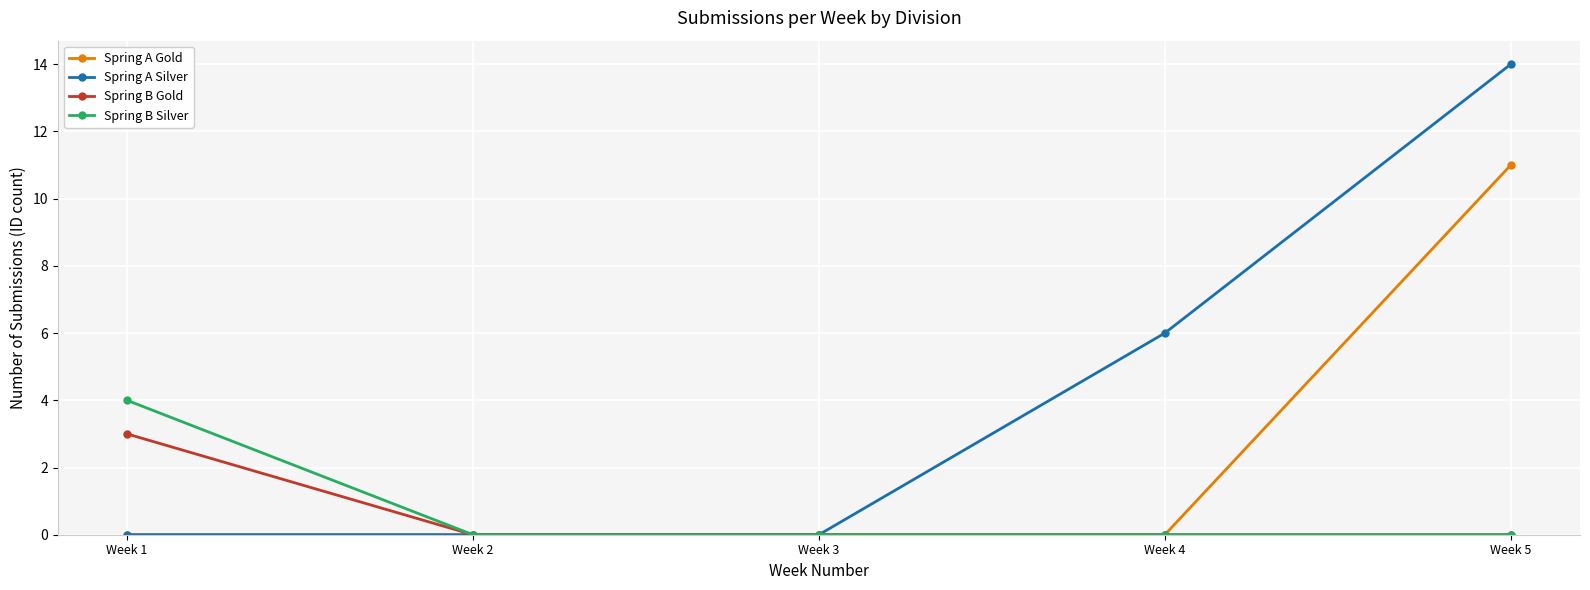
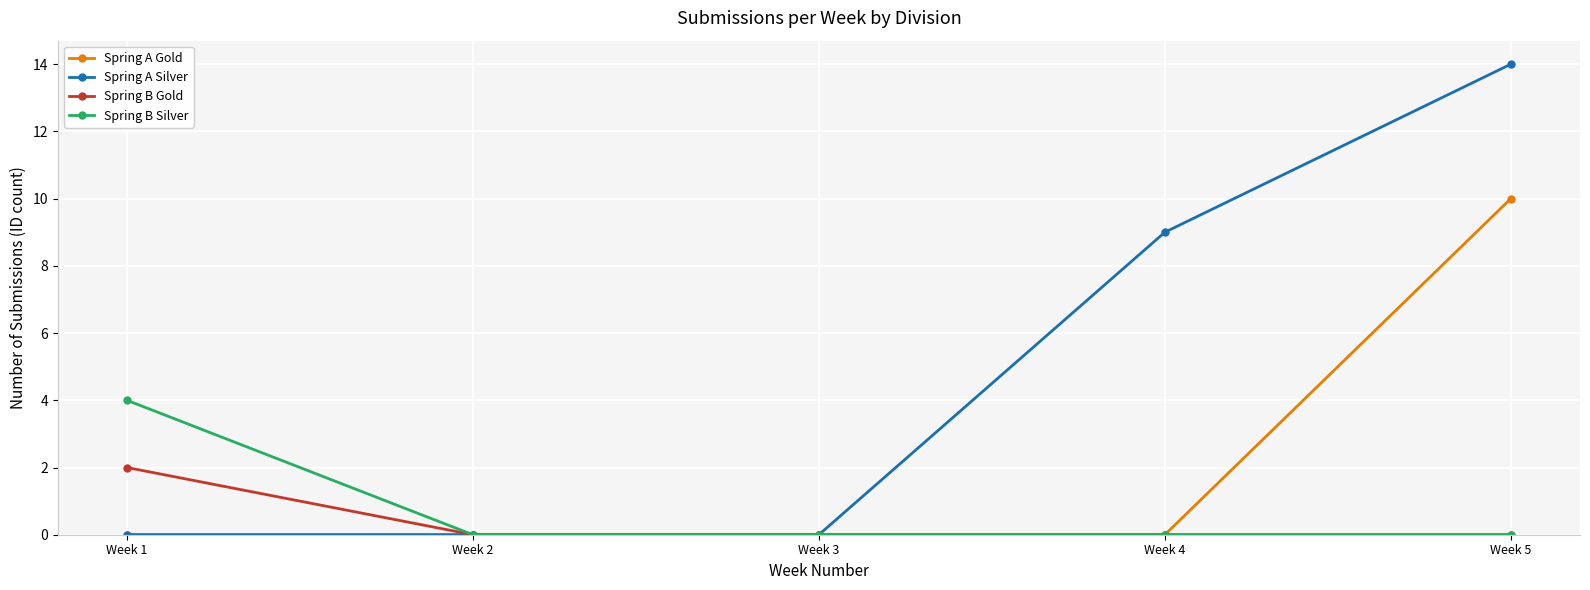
Spring B Gold, Week 1: 3 -> 2
Spring A Silver, Week 4: 6 -> 9
Spring A Gold, Week 5: 11 -> 10
